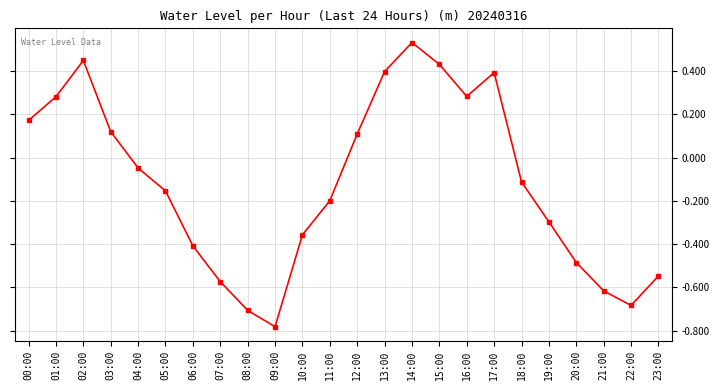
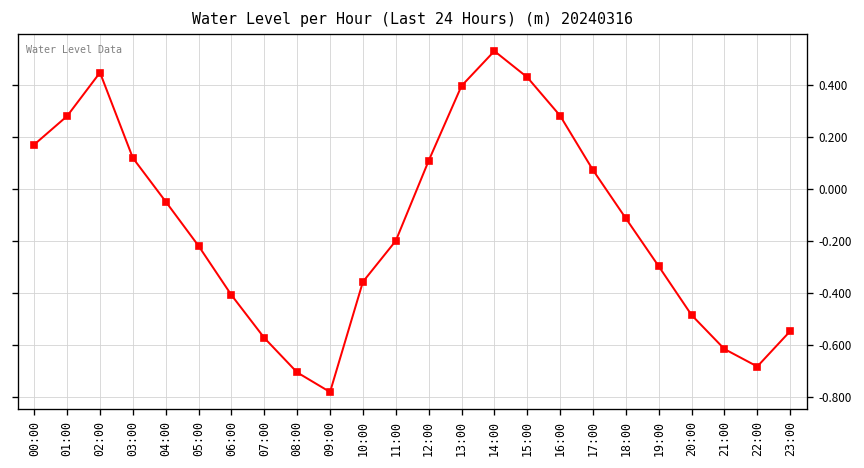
05:00: -0.15 -> -0.22
17:00: 0.39 -> 0.07
